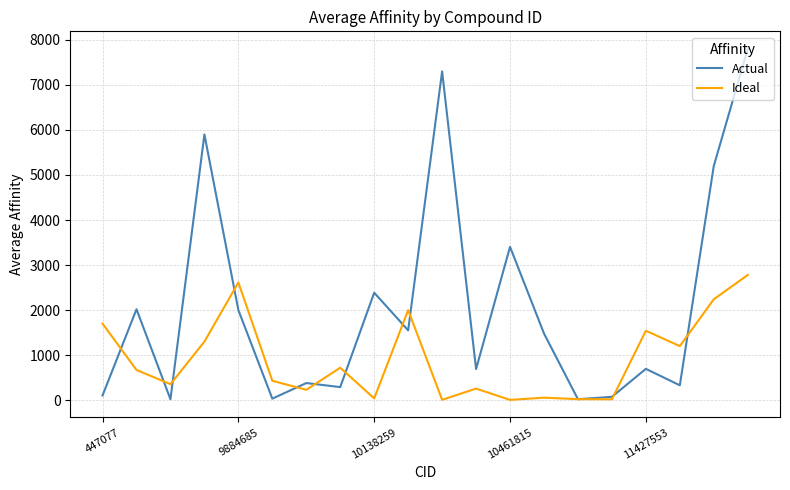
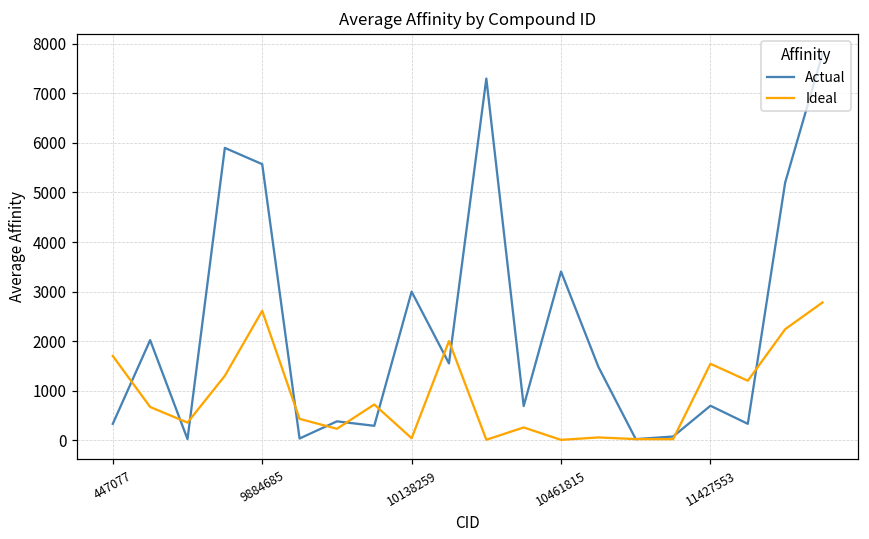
Actual, 447077: 100 -> 300
Actual, 9884685: 2000 -> 5600
Actual, 10138259: 2400 -> 3000
